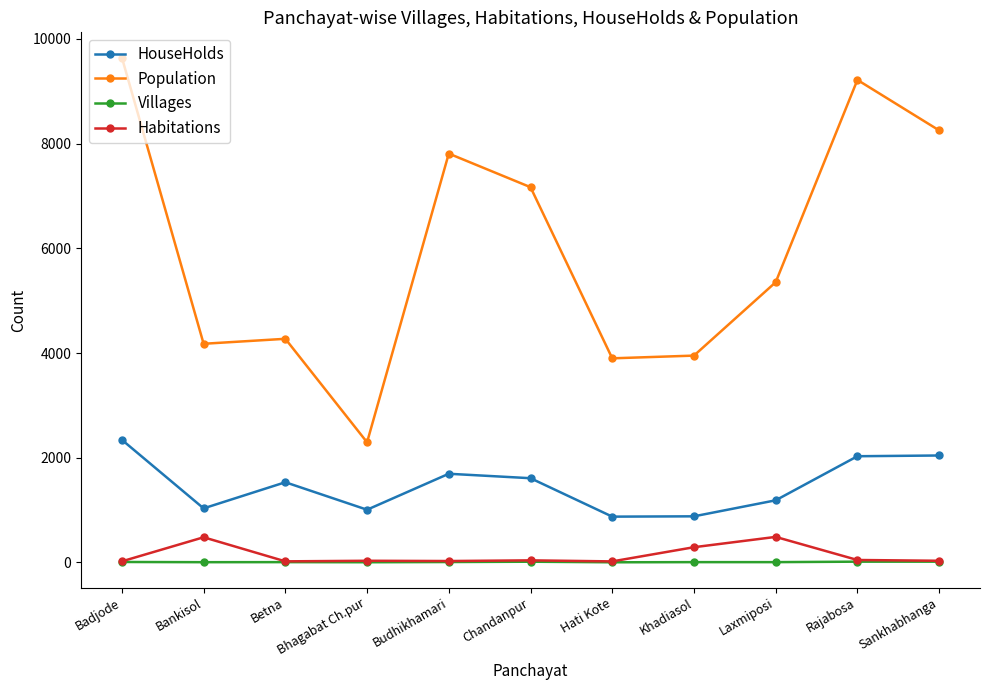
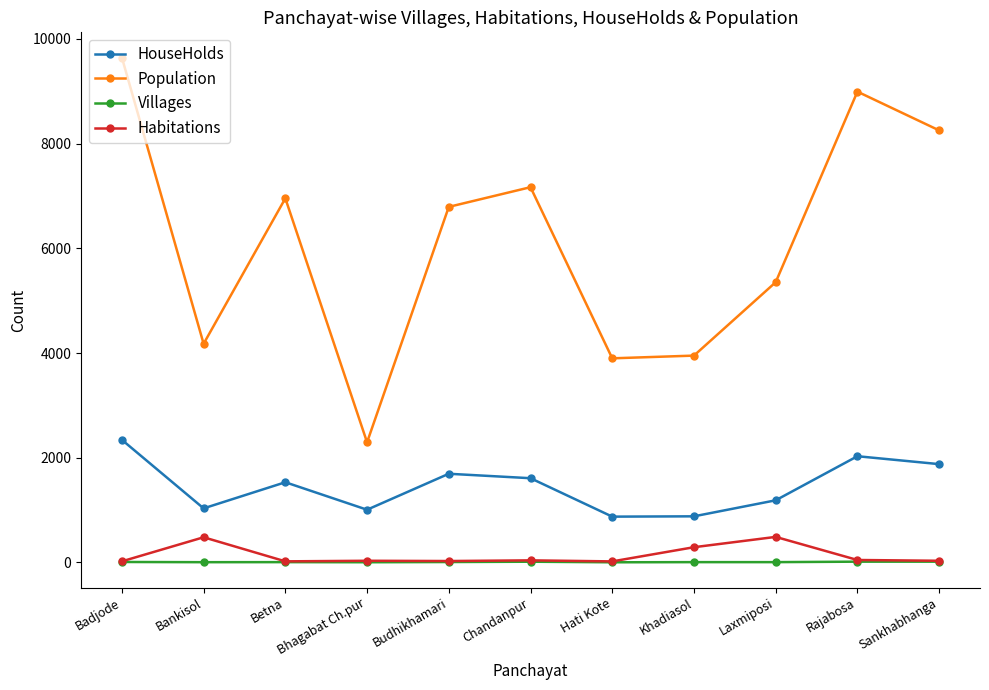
Population, Betna: 4300 -> 7000
Population, Budhikhamari: 7800 -> 6800
Population, Rajabosa: 9200 -> 9000
HouseHolds, Sankhabhanga: 2000 -> 1900
